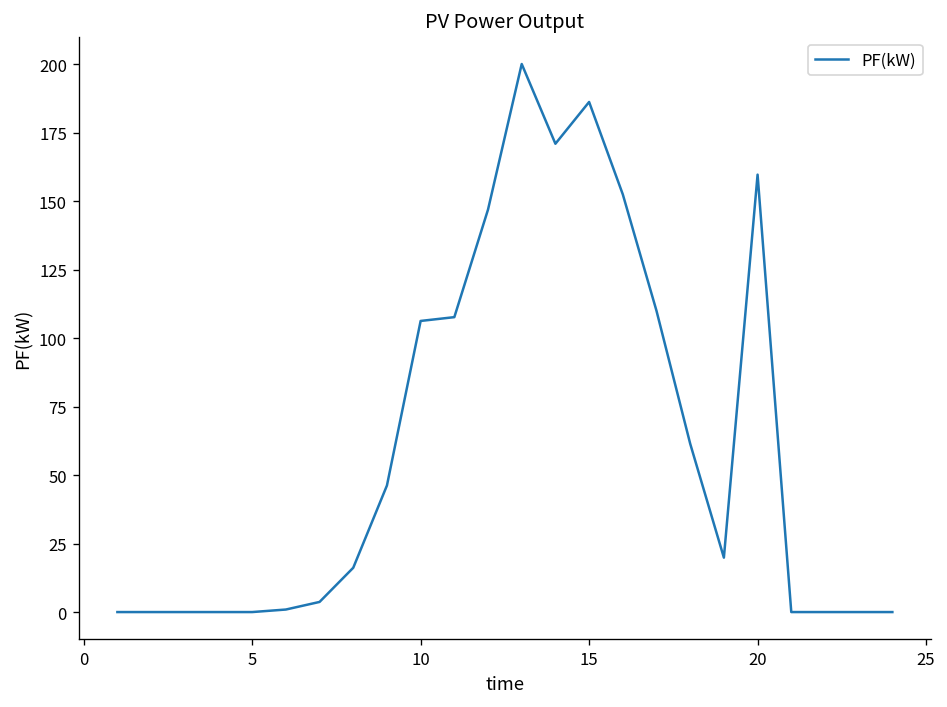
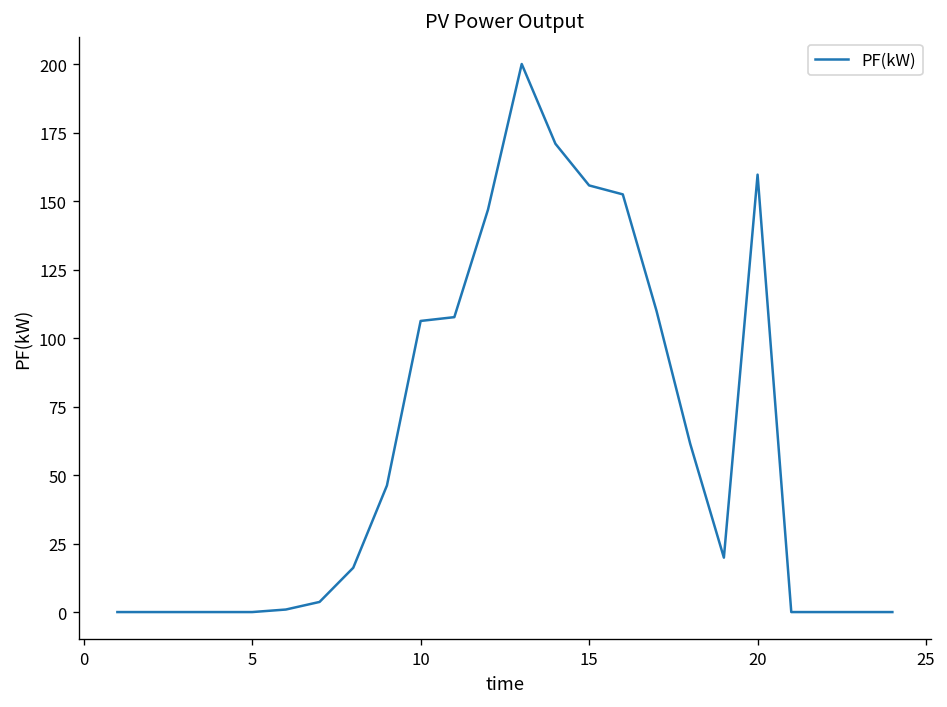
15: 186 -> 156
